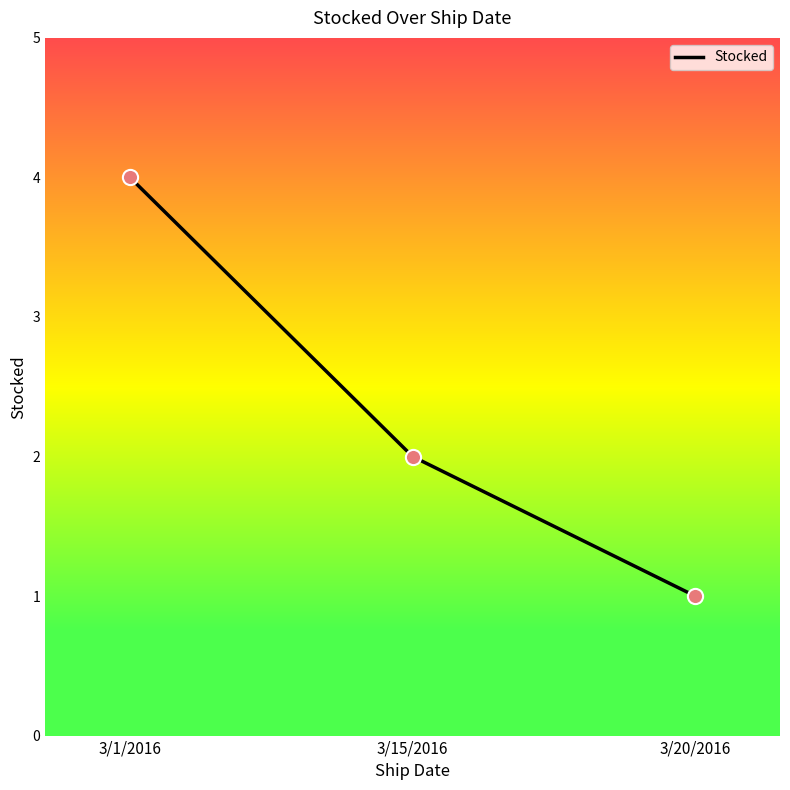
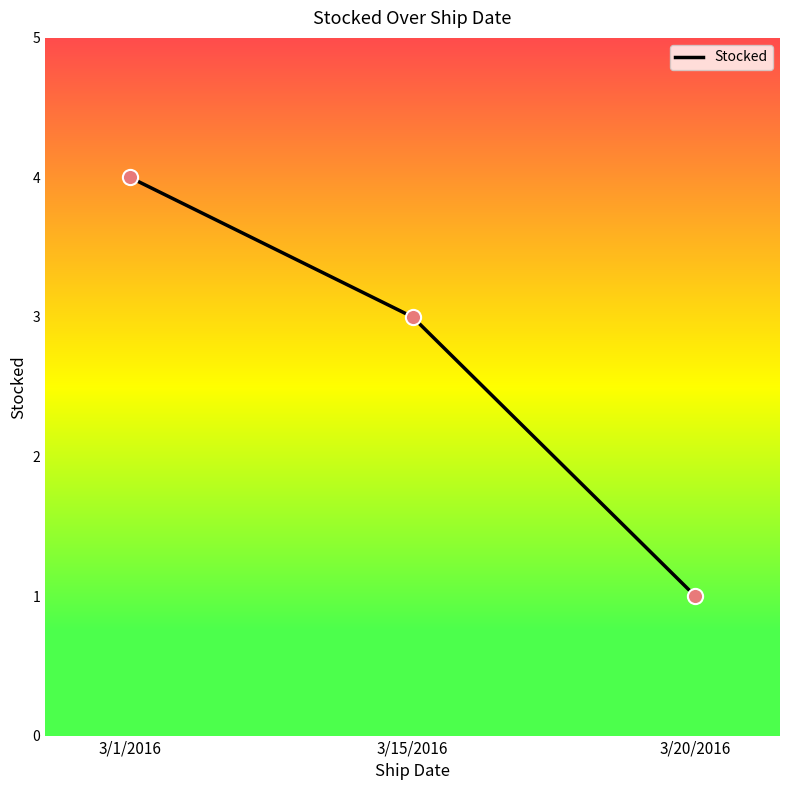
3/15/2016: 2 -> 3
